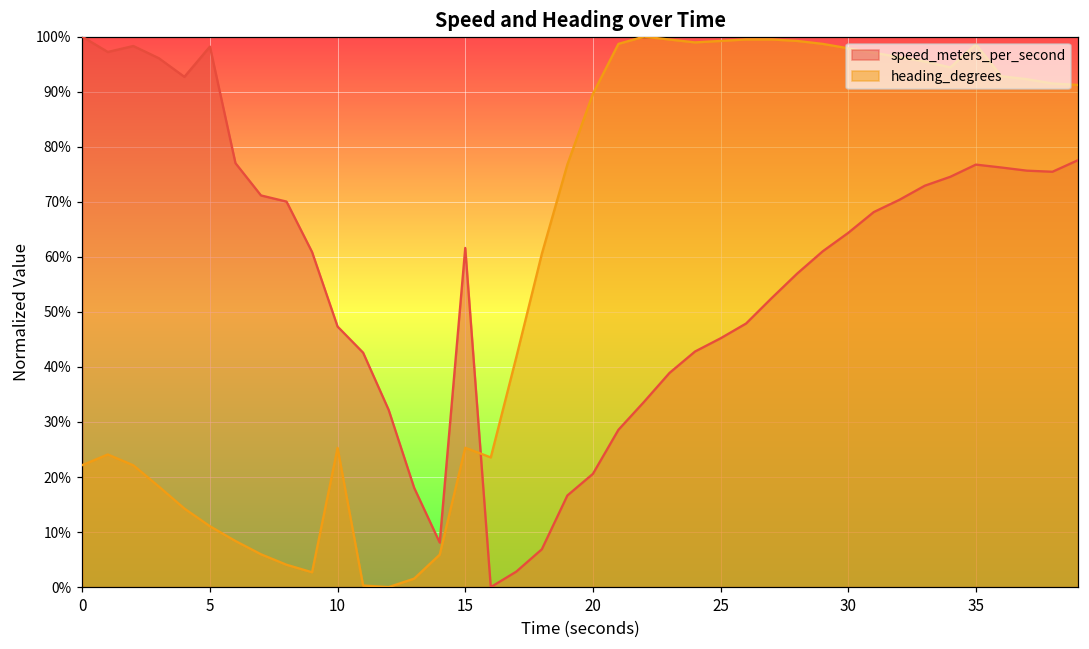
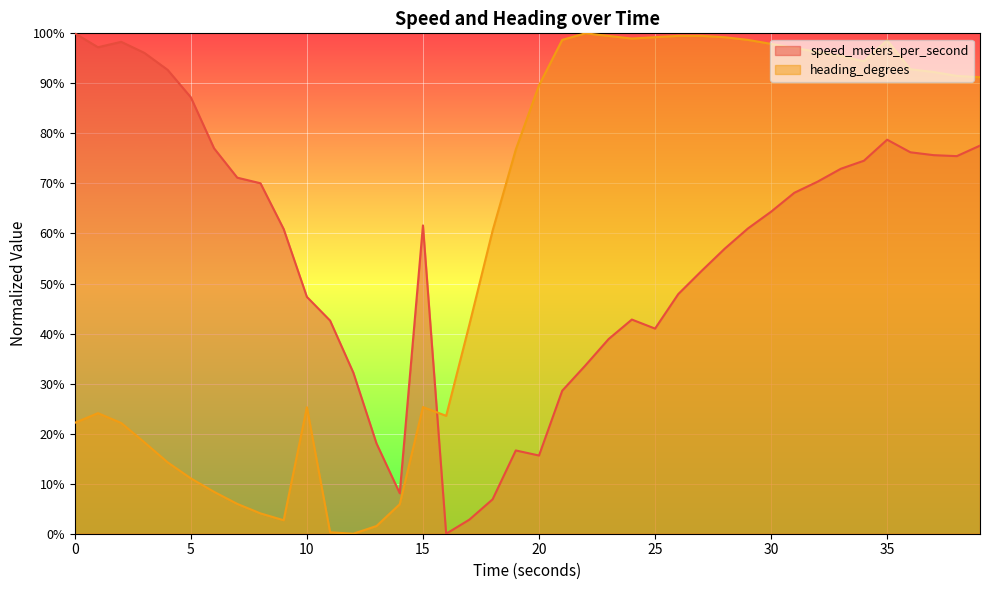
speed_meters_per_second, 5: 98% -> 87%
speed_meters_per_second, 20: 21% -> 16%
speed_meters_per_second, 25: 45% -> 41%
speed_meters_per_second, 35: 77% -> 79%
